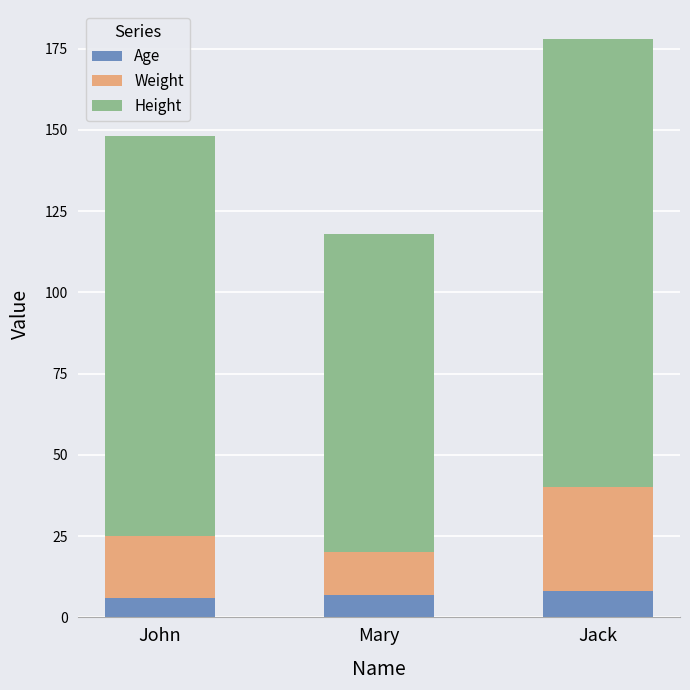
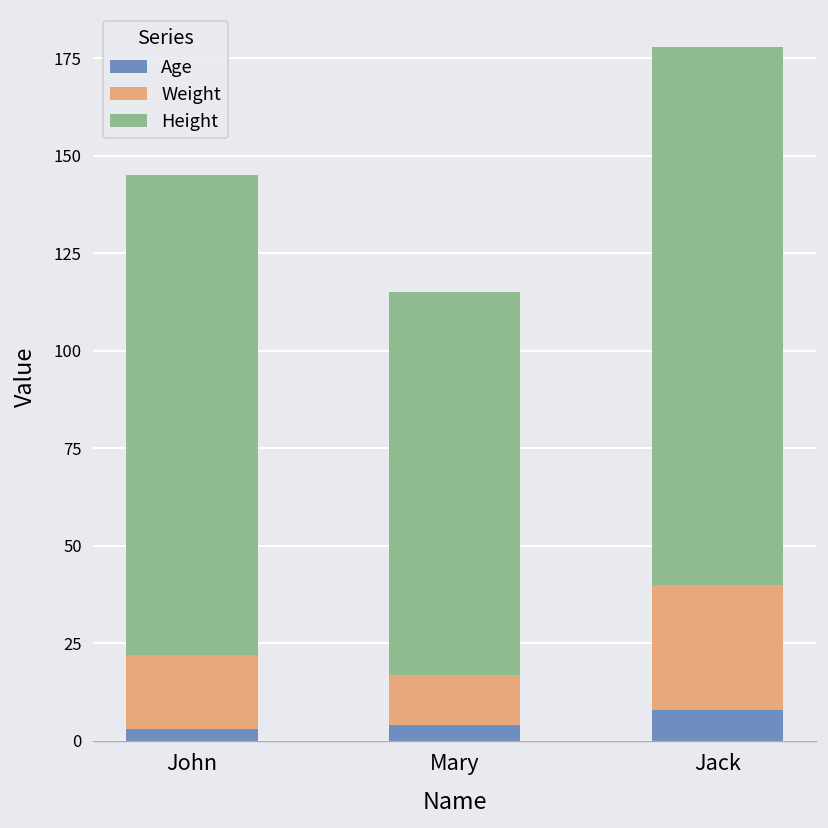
Age, John: 6 -> 3
Age, Mary: 7 -> 4
